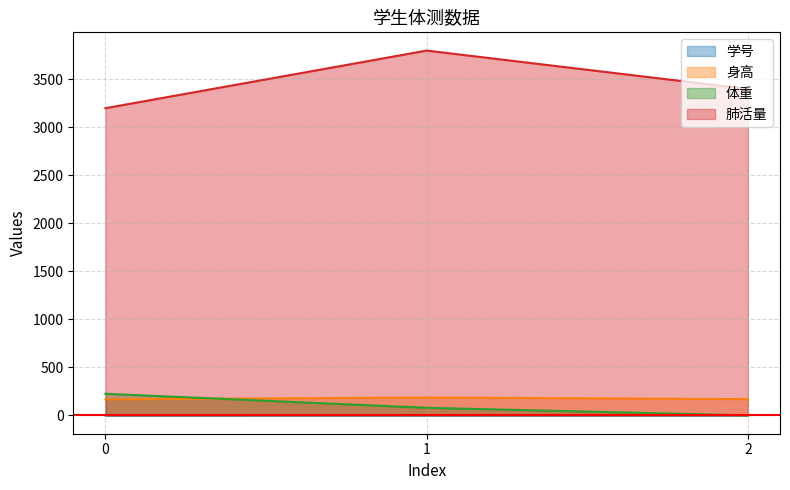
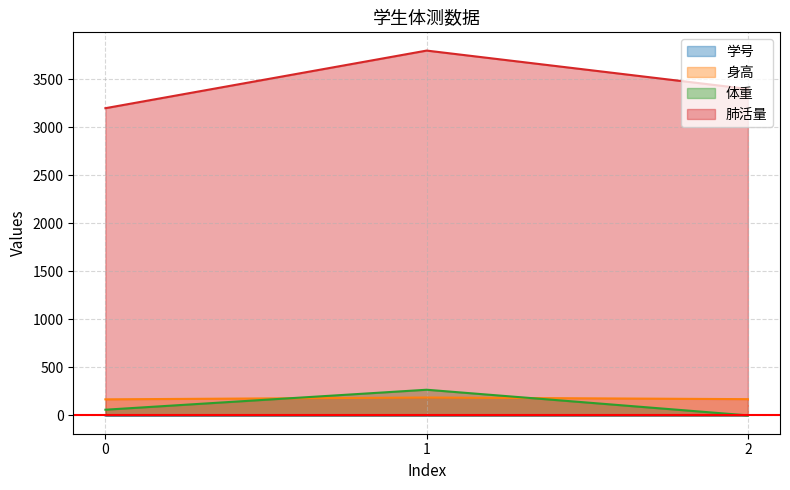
体重, 0: 200 -> 100
体重, 1: 100 -> 300
